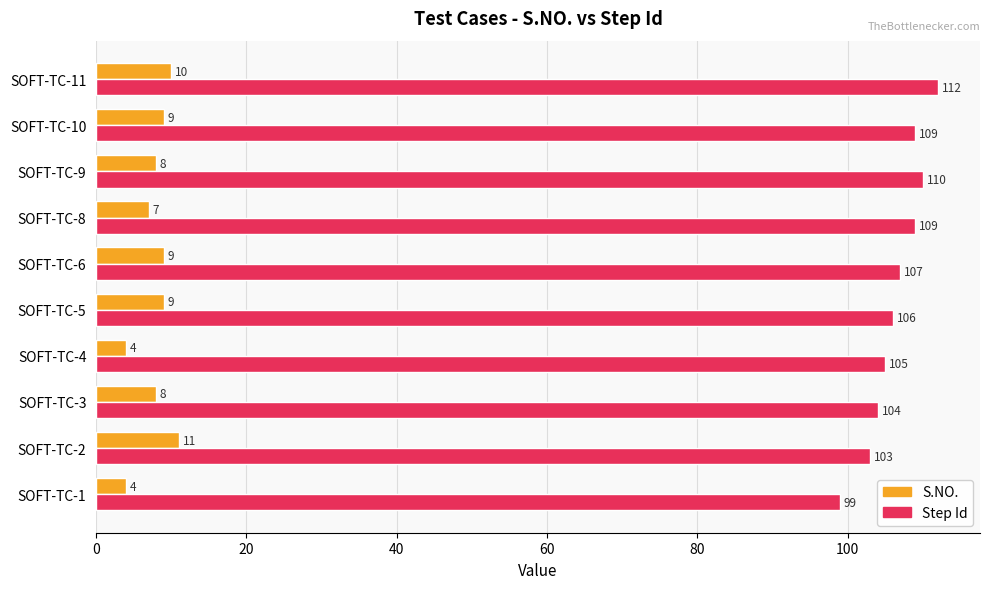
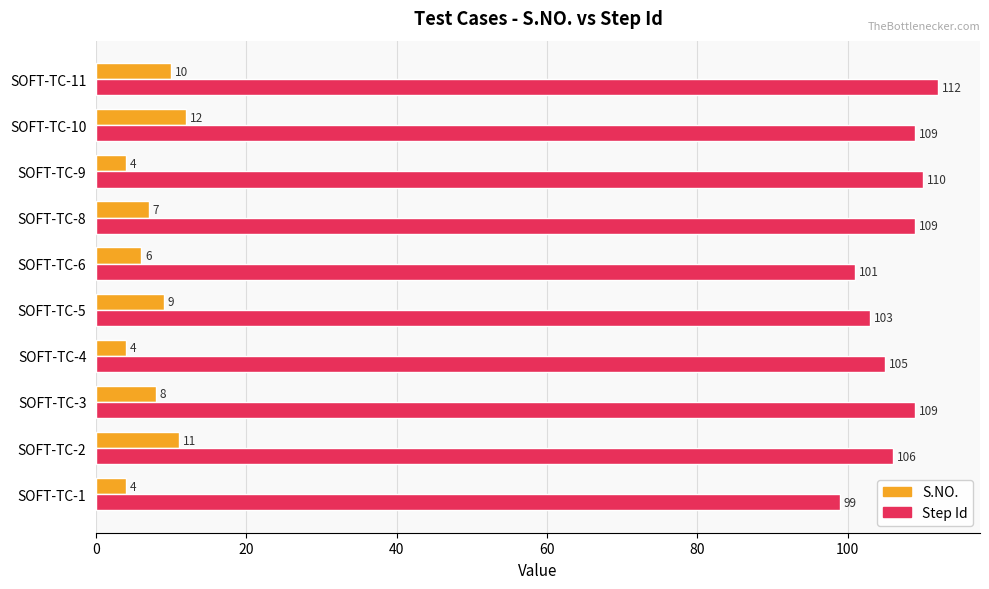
S.NO., SOFT-TC-10: 9 -> 12
S.NO., SOFT-TC-9: 8 -> 4
S.NO., SOFT-TC-6: 9 -> 6
Step Id, SOFT-TC-6: 107 -> 101
Step Id, SOFT-TC-5: 106 -> 103
Step Id, SOFT-TC-3: 104 -> 109
Step Id, SOFT-TC-2: 103 -> 106
